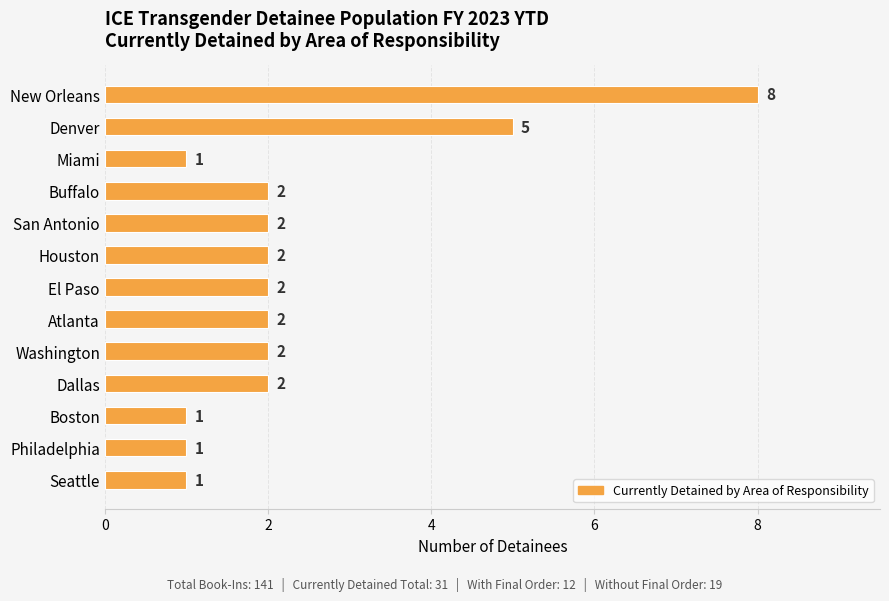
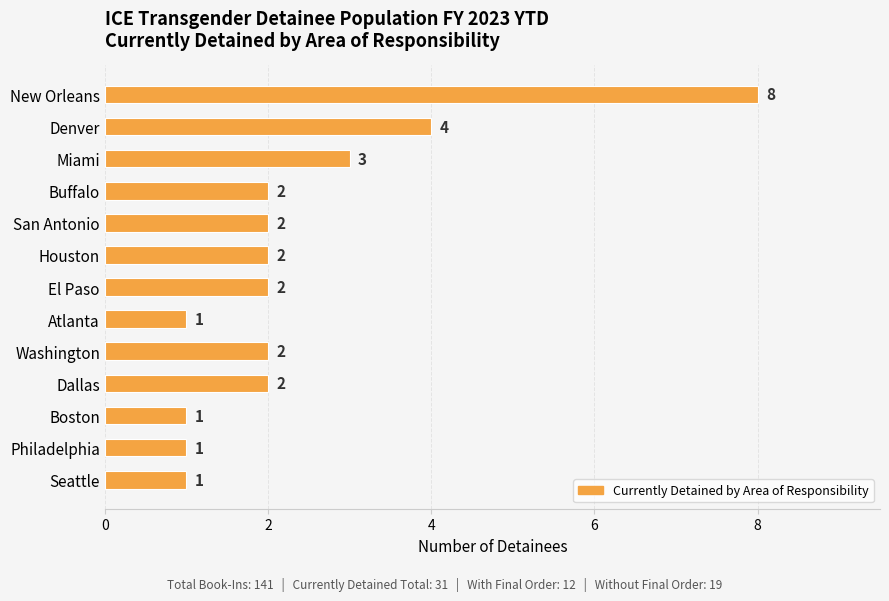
Denver: 5 -> 4
Miami: 1 -> 3
Atlanta: 2 -> 1
